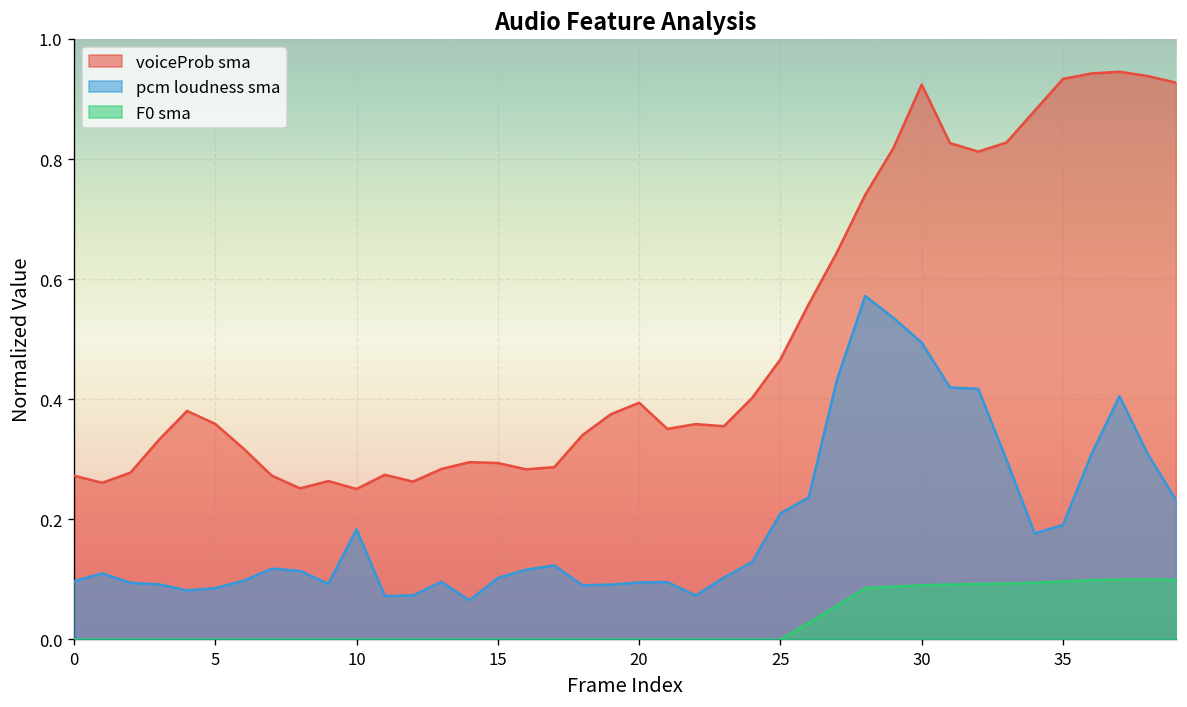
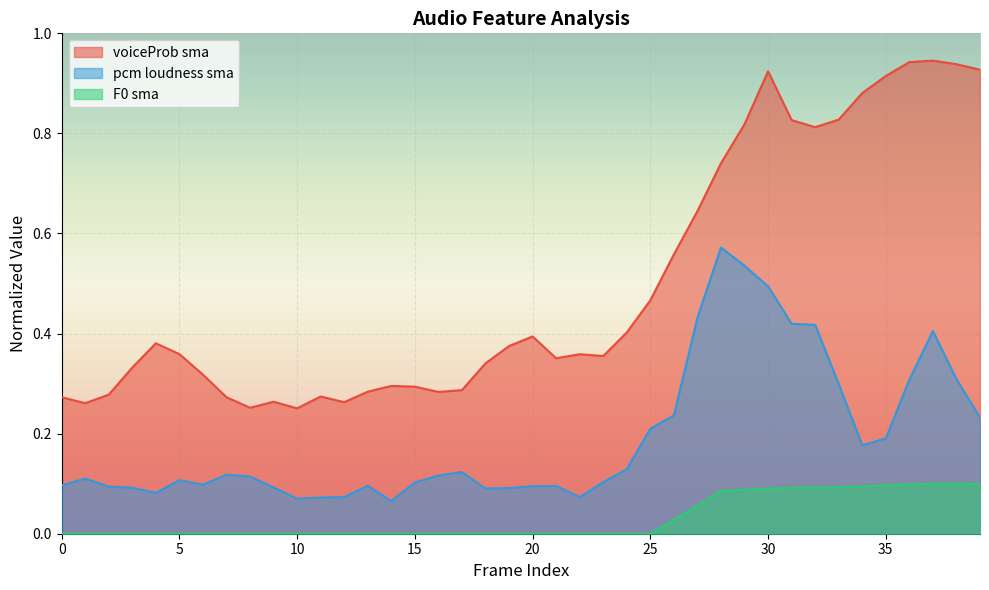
pcm loudness sma, 5: 0.09 -> 0.11
pcm loudness sma, 10: 0.18 -> 0.07
voiceProb sma, 35: 0.93 -> 0.91
